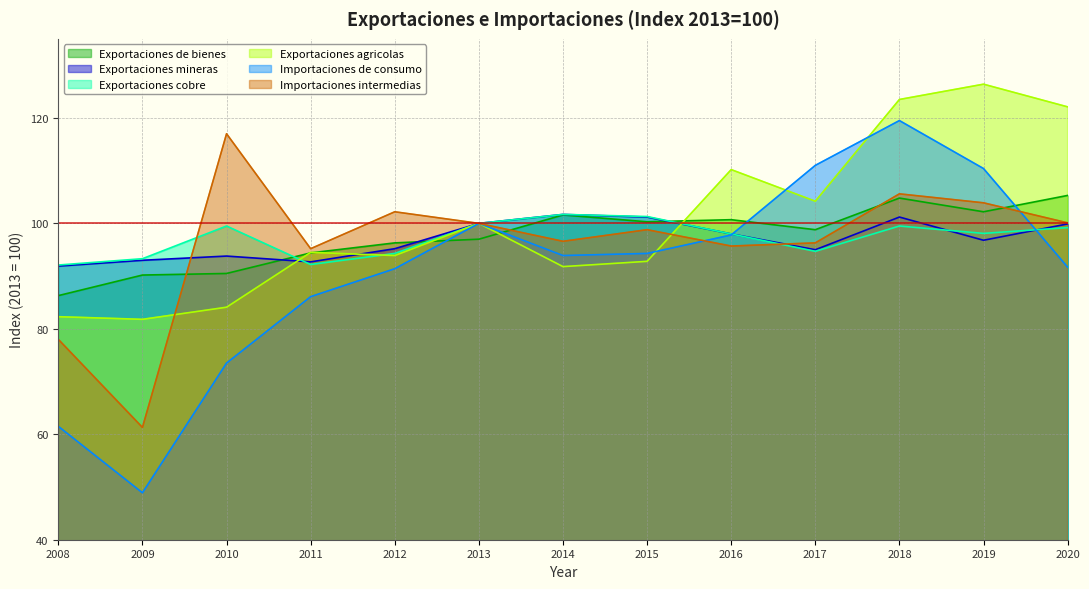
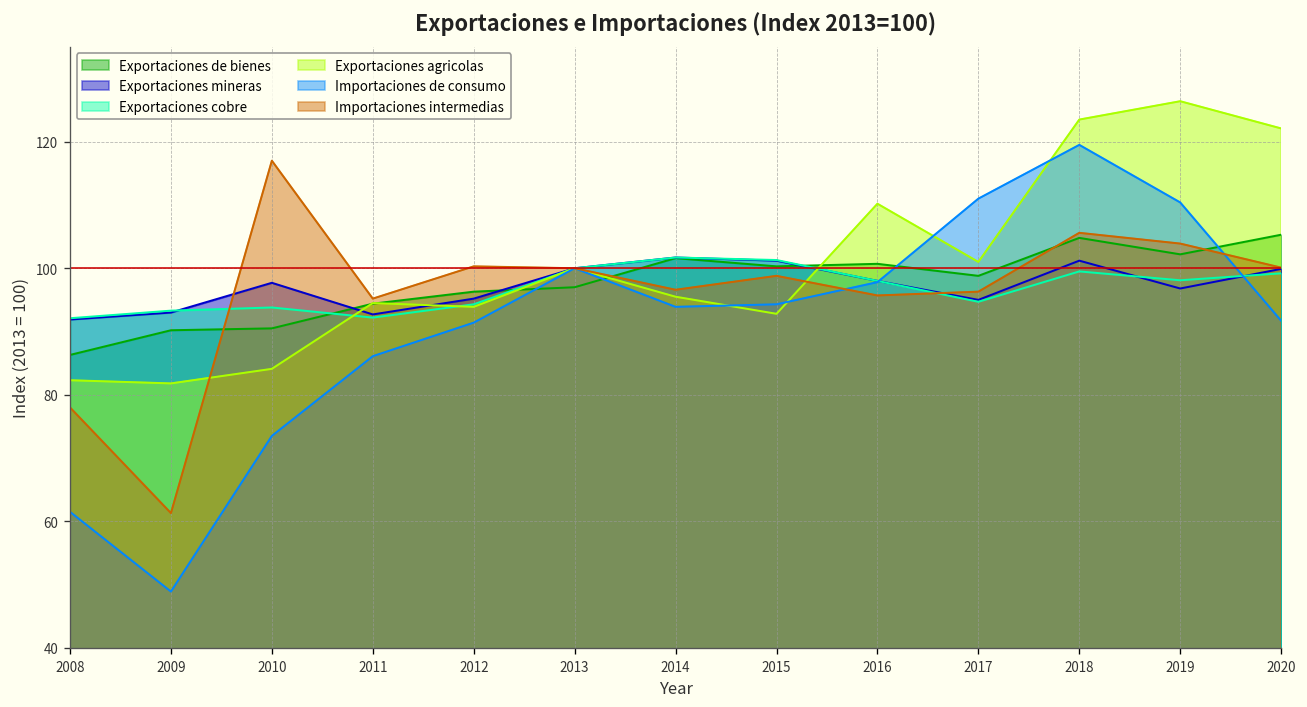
Exportaciones mineras, 2010: 94 -> 98
Exportaciones cobre, 2010: 100 -> 94
Importaciones intermedias, 2012: 102 -> 100
Exportaciones agricolas, 2014: 92 -> 96
Exportaciones agricolas, 2017: 104 -> 101
